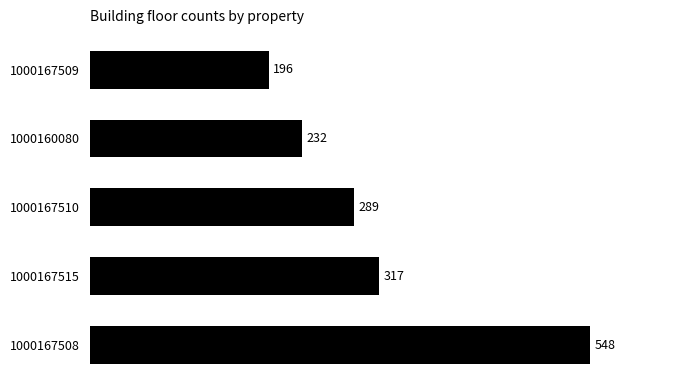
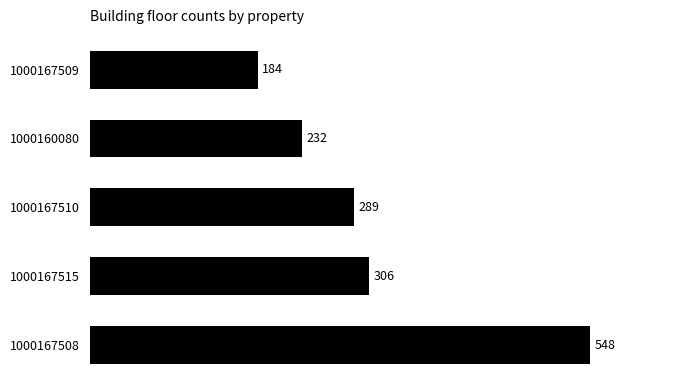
1000167509: 196 -> 184
1000167515: 317 -> 306
